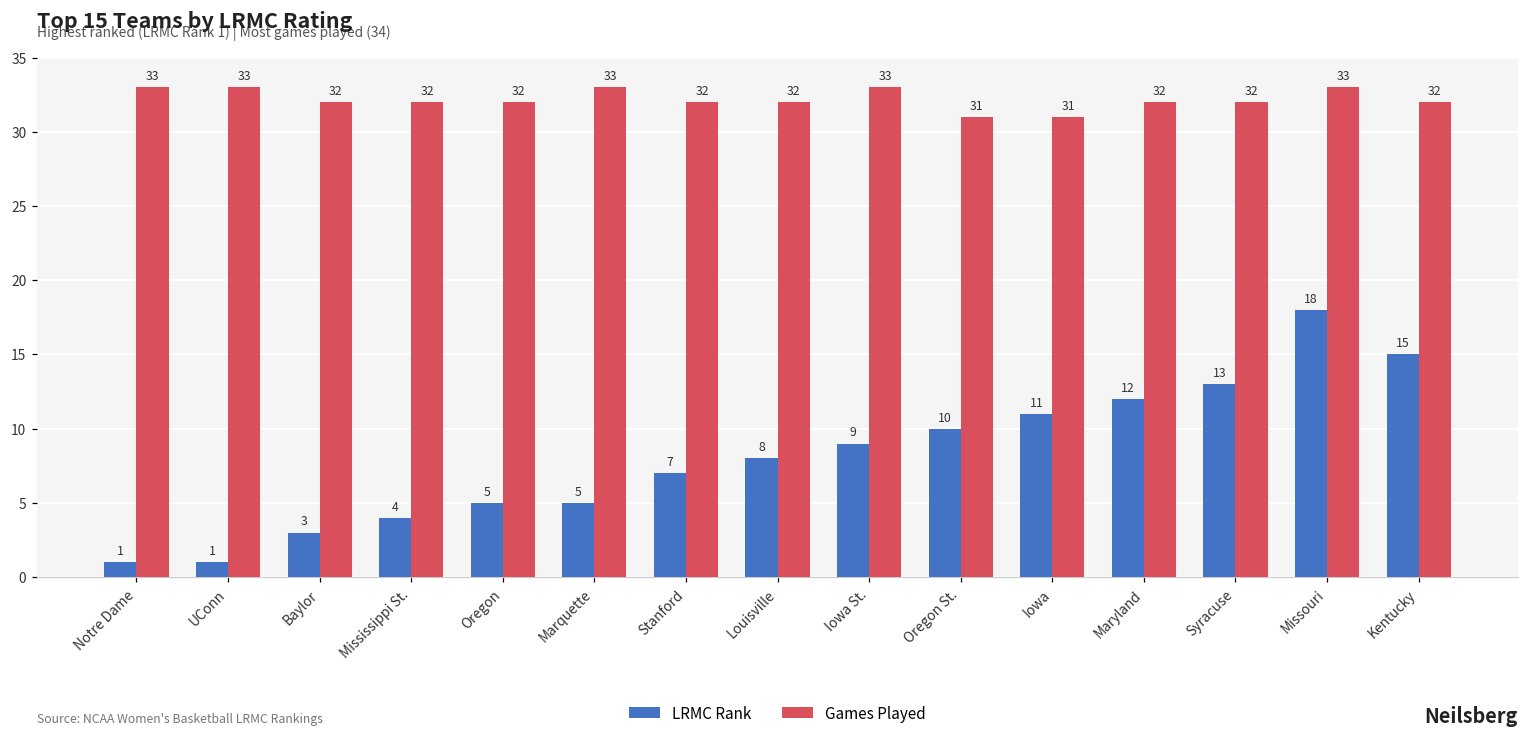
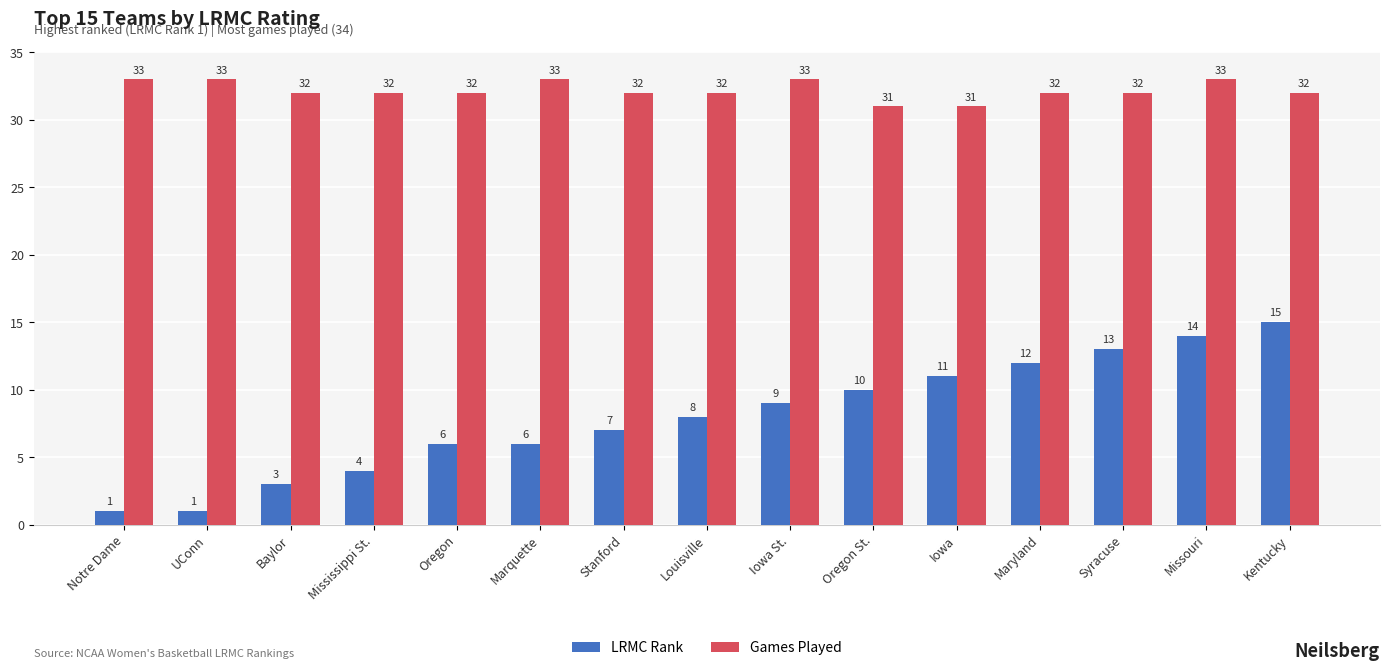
LRMC Rank, Oregon: 5 -> 6
LRMC Rank, Marquette: 5 -> 6
LRMC Rank, Missouri: 18 -> 14
